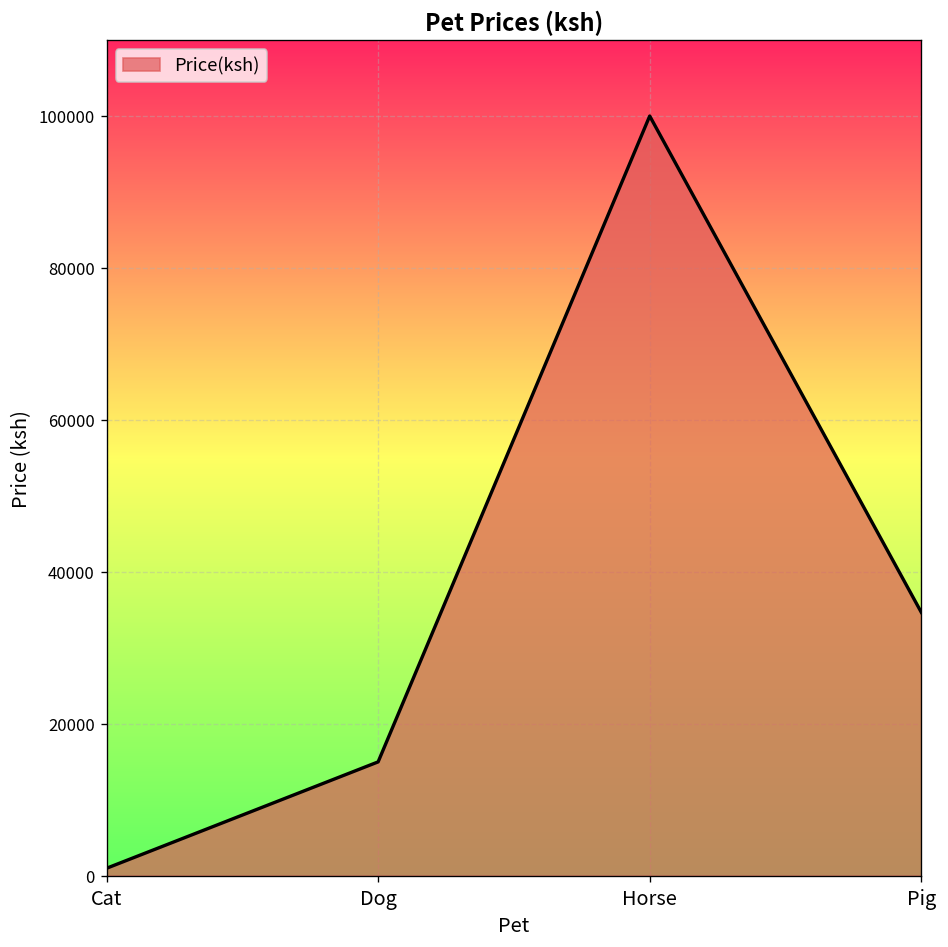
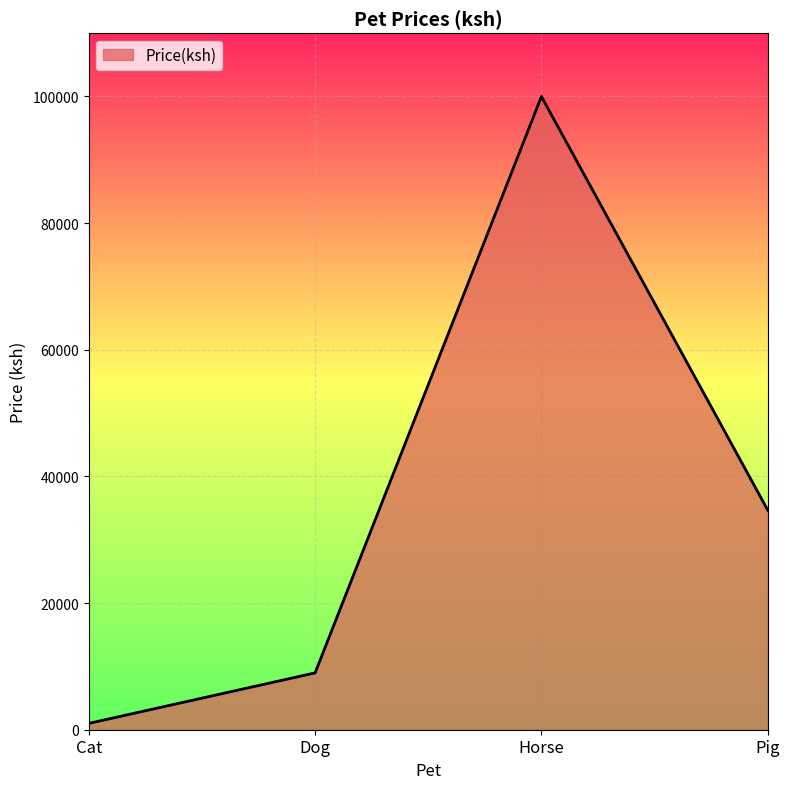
Dog: 15000 -> 9000
